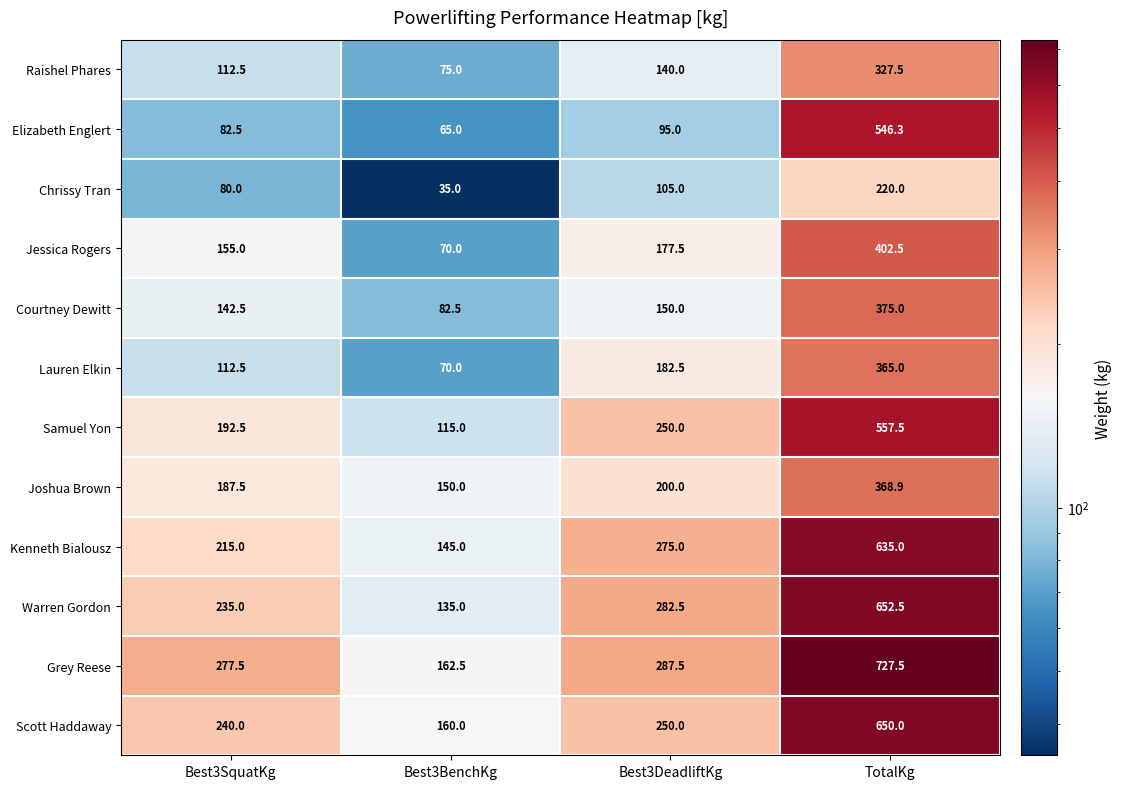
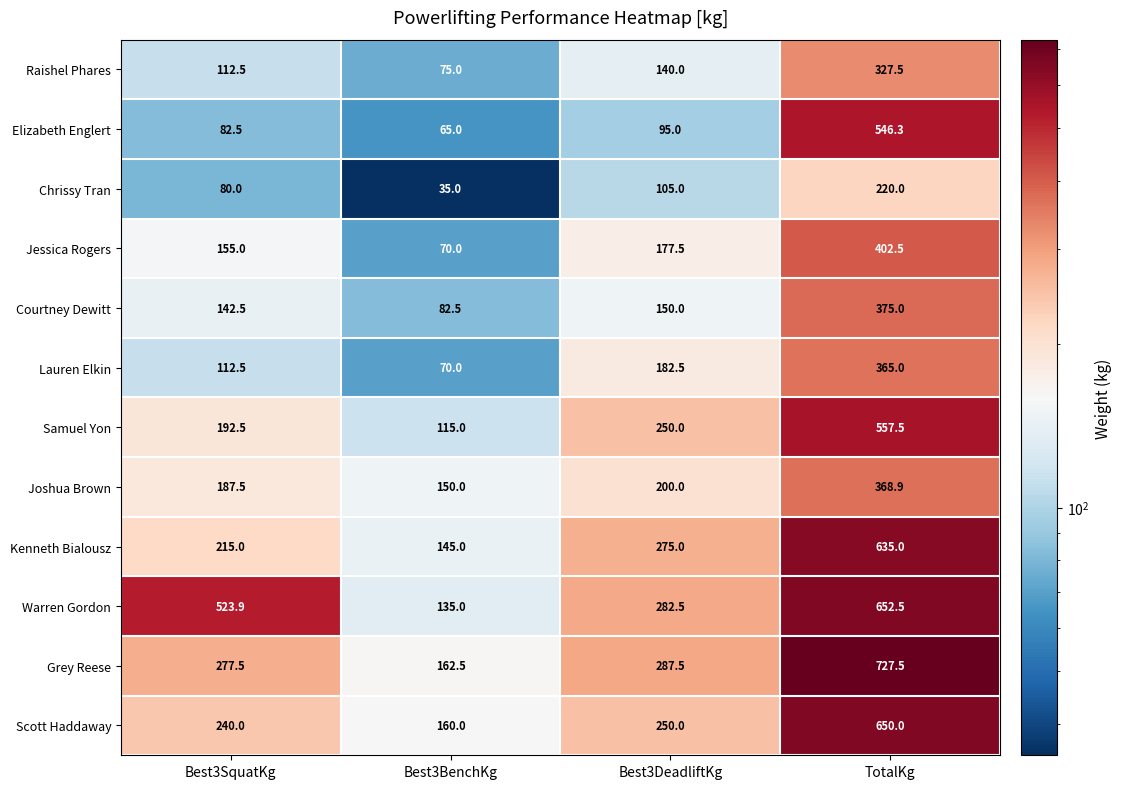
Warren Gordon, Best3SquatKg: 235.0 -> 523.9
